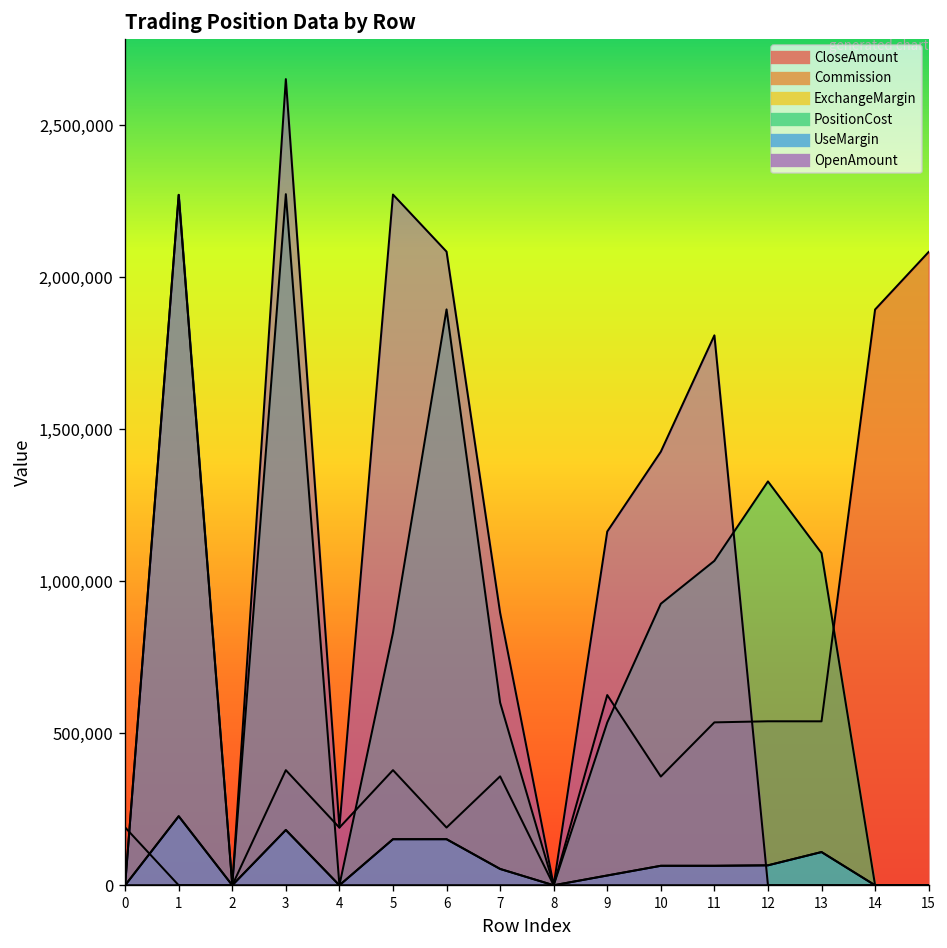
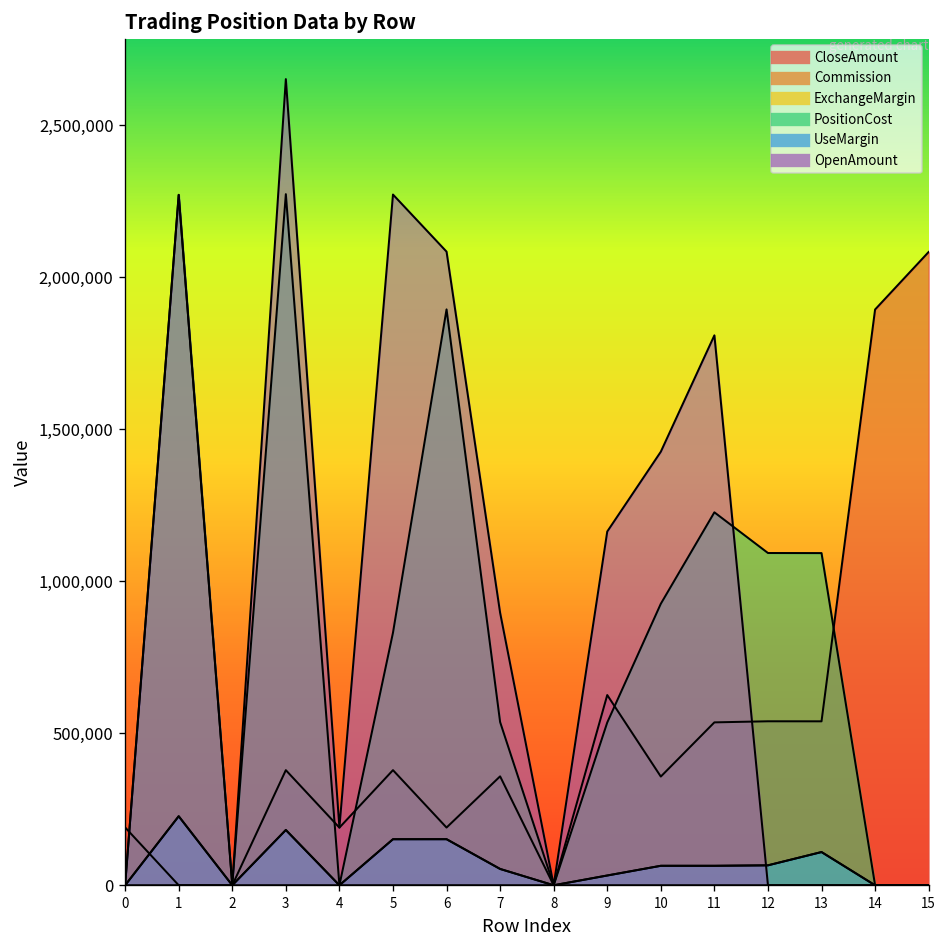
PositionCost, 7: 600,000 -> 540,000
PositionCost, 11: 1,070,000 -> 1,230,000
PositionCost, 12: 1,330,000 -> 1,090,000
